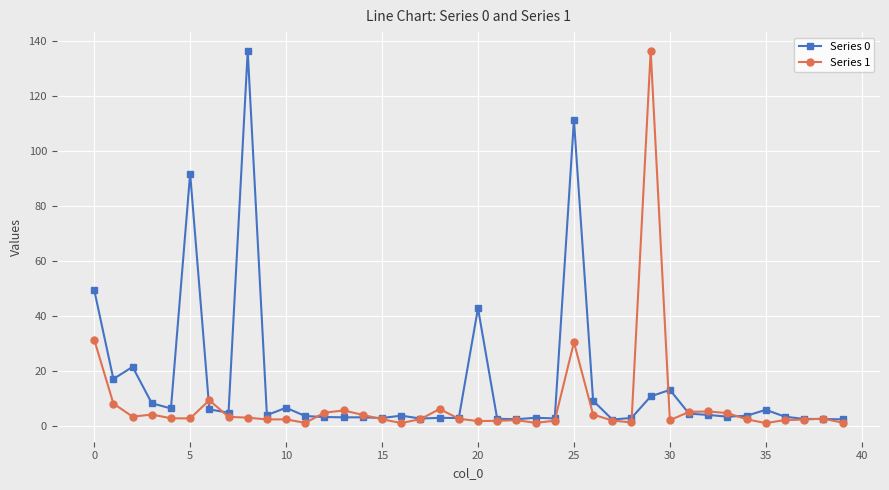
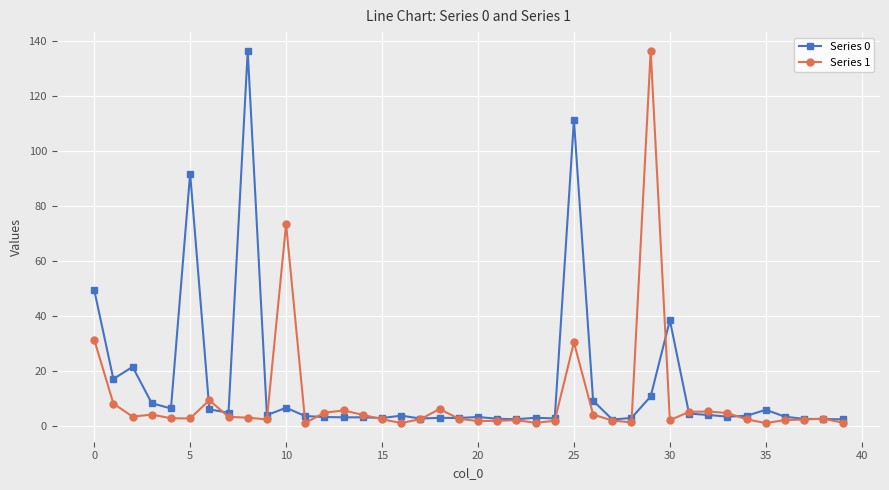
Series 1, 10: 2 -> 73
Series 0, 20: 43 -> 3
Series 0, 30: 13 -> 39
